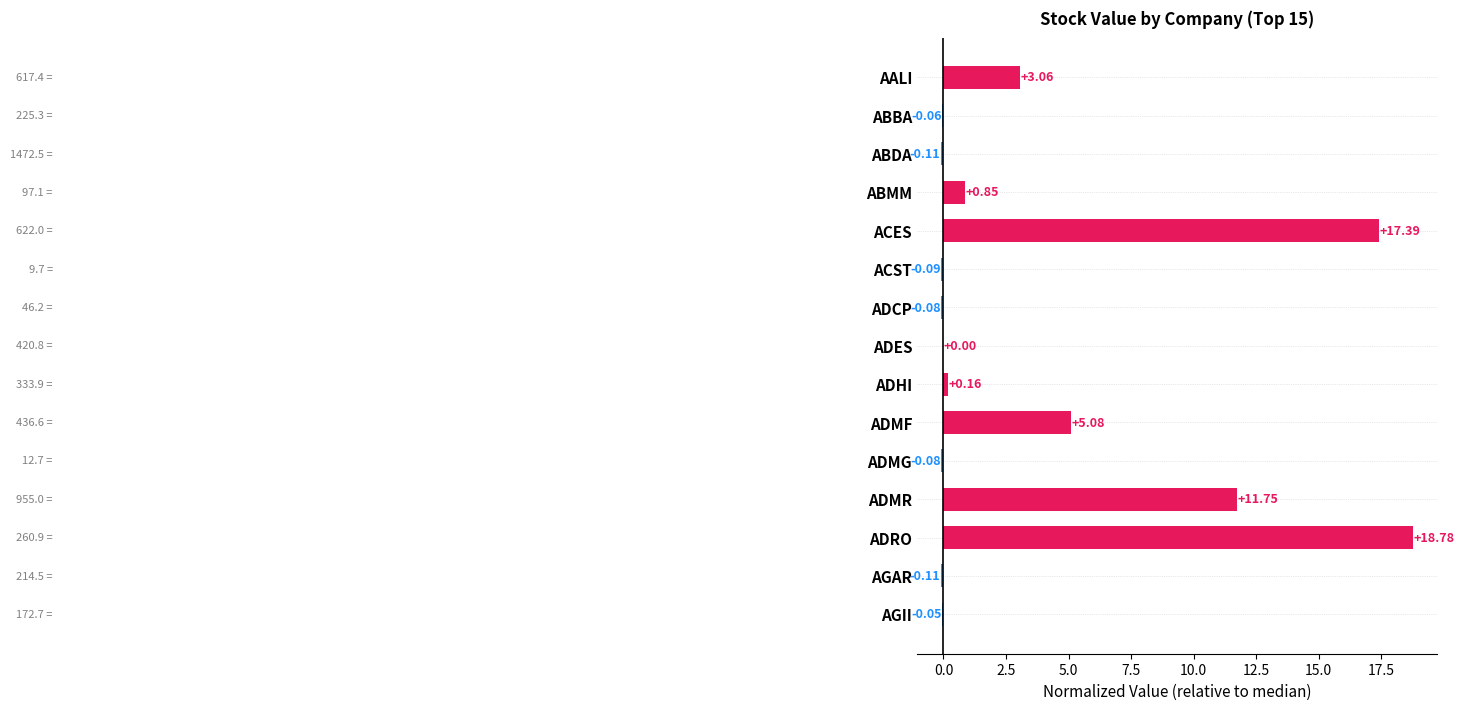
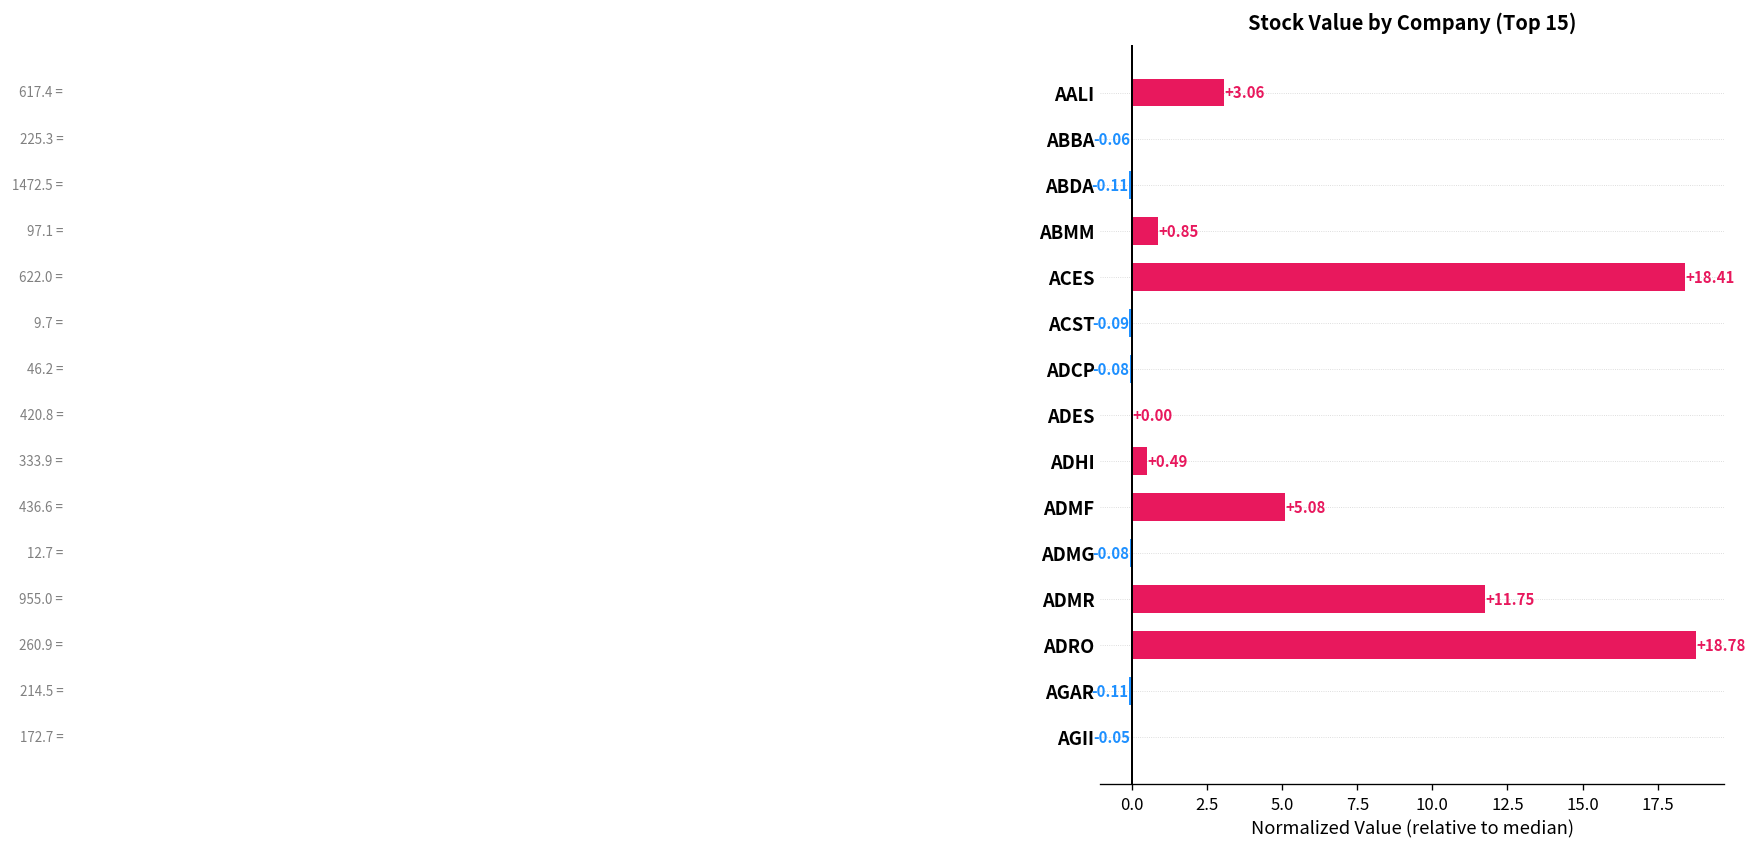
ACES: +17.39 -> +18.41
ADHI: +0.16 -> +0.49
